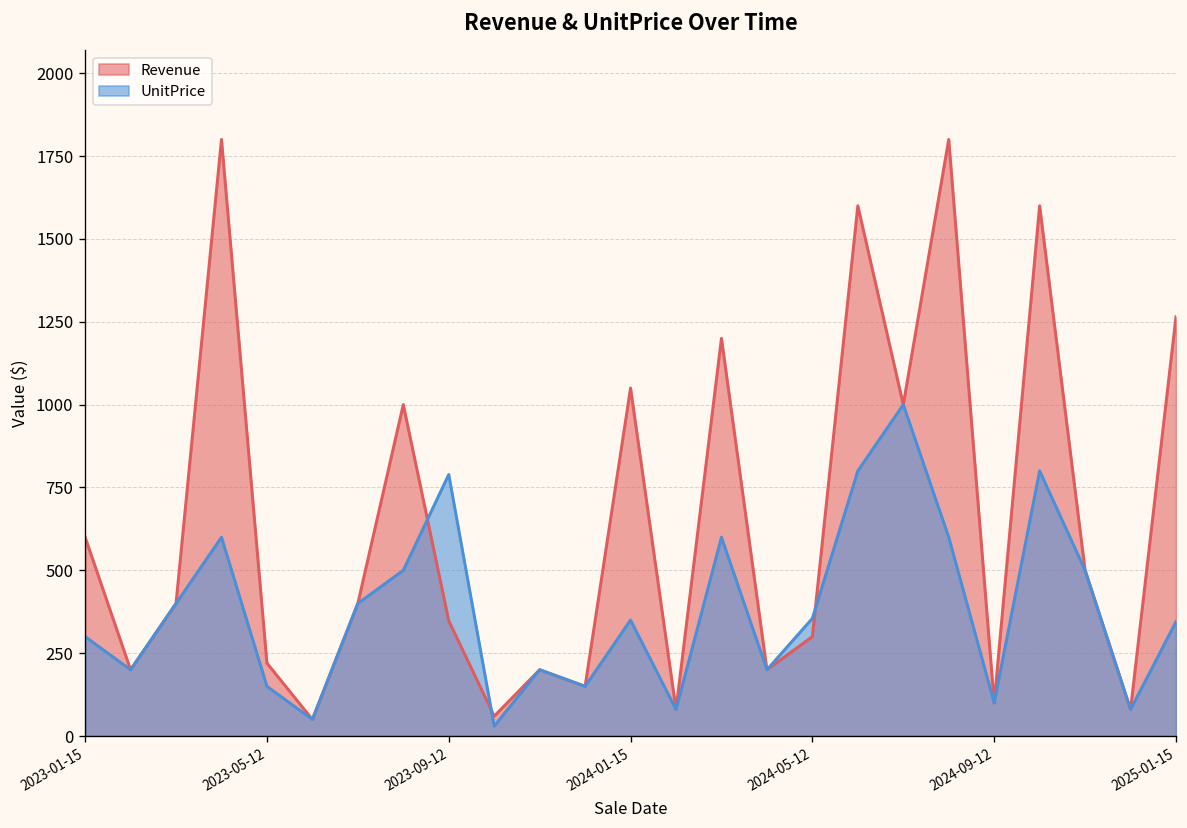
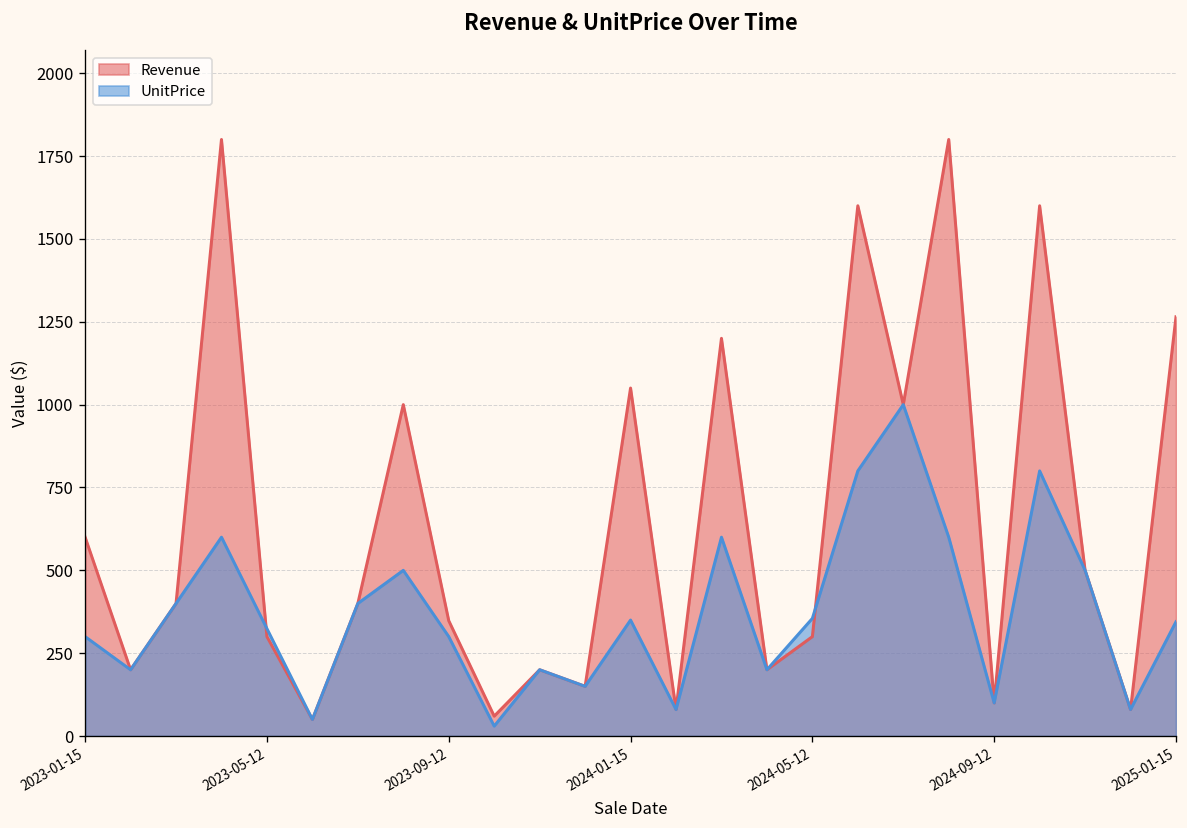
Revenue, 2023-05-12: 220 -> 300
UnitPrice, 2023-05-12: 150 -> 320
UnitPrice, 2023-09-12: 790 -> 300
